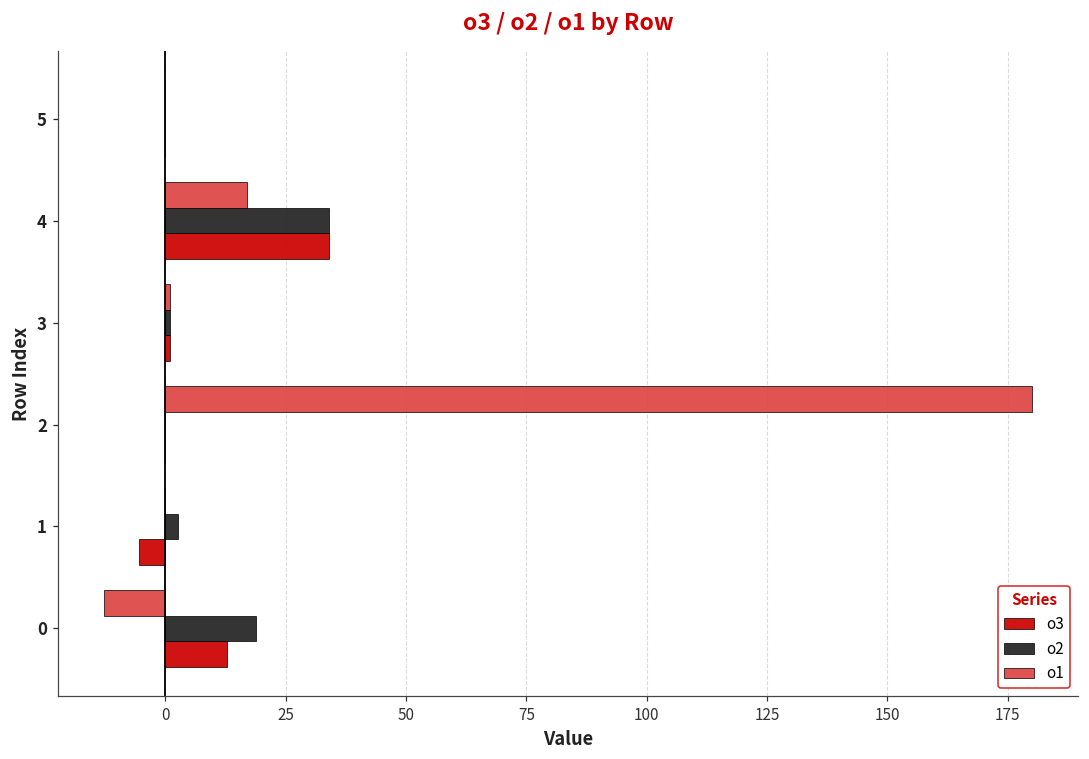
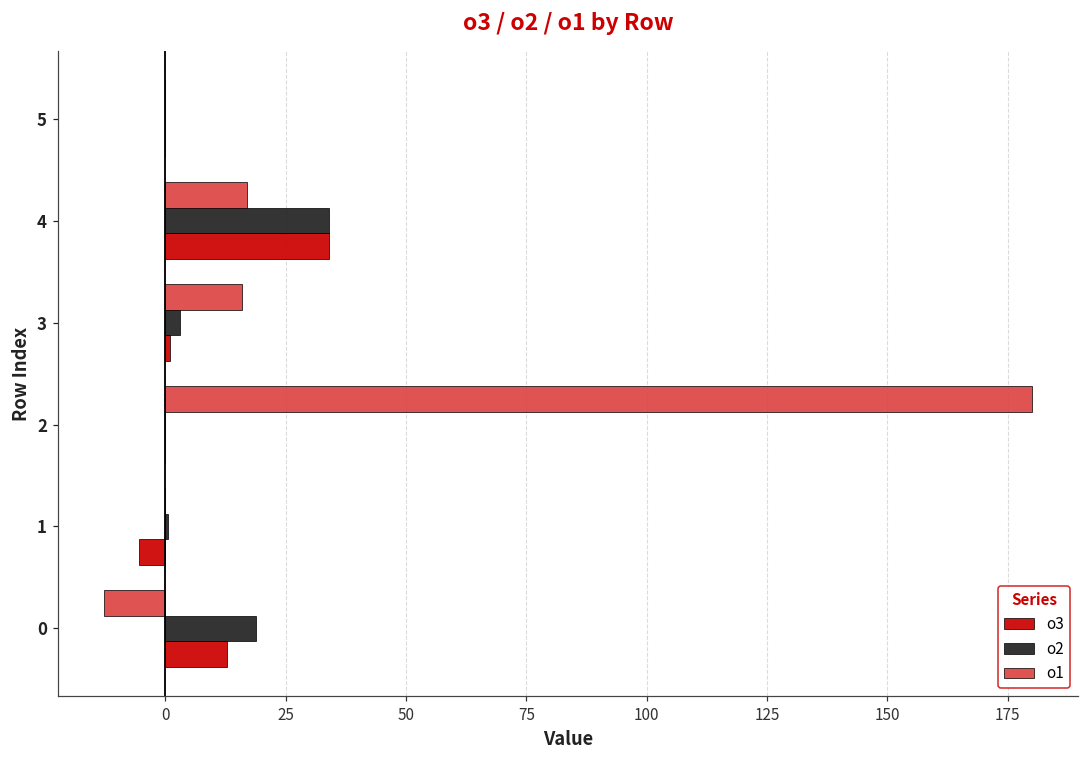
o1, 3: 1 -> 16
o2, 3: 1 -> 3
o2, 1: 3 -> 1
